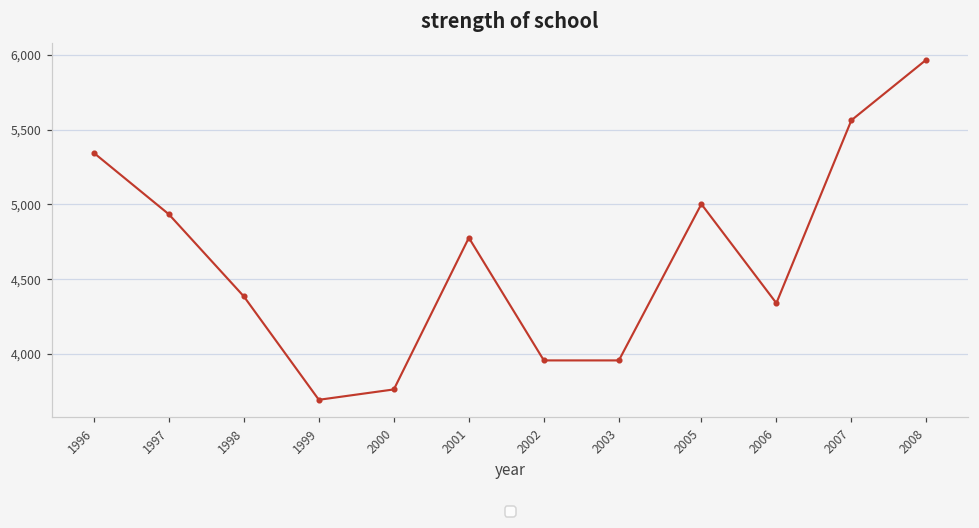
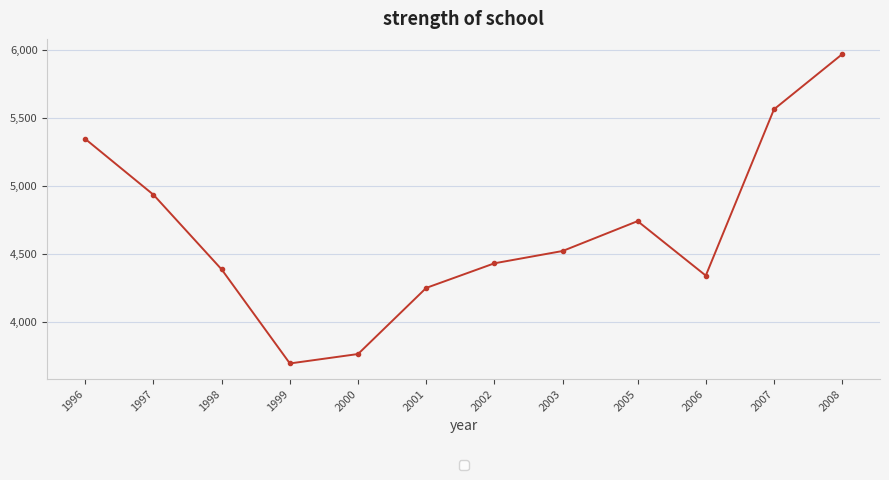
2001: 4,780 -> 4,250
2002: 3,960 -> 4,430
2003: 3,960 -> 4,520
2005: 5,000 -> 4,740
